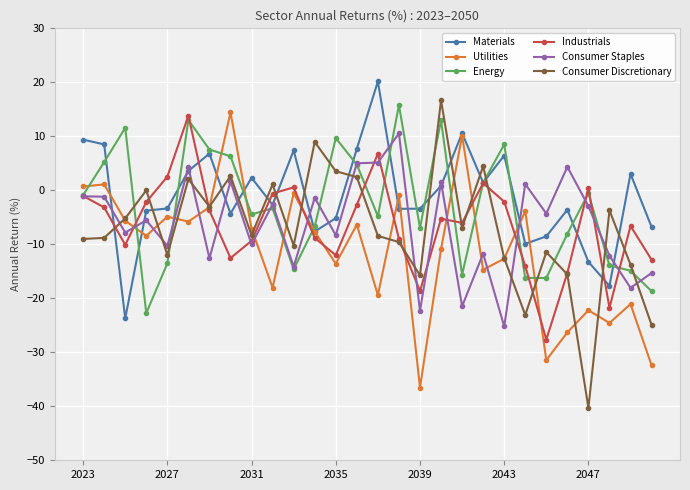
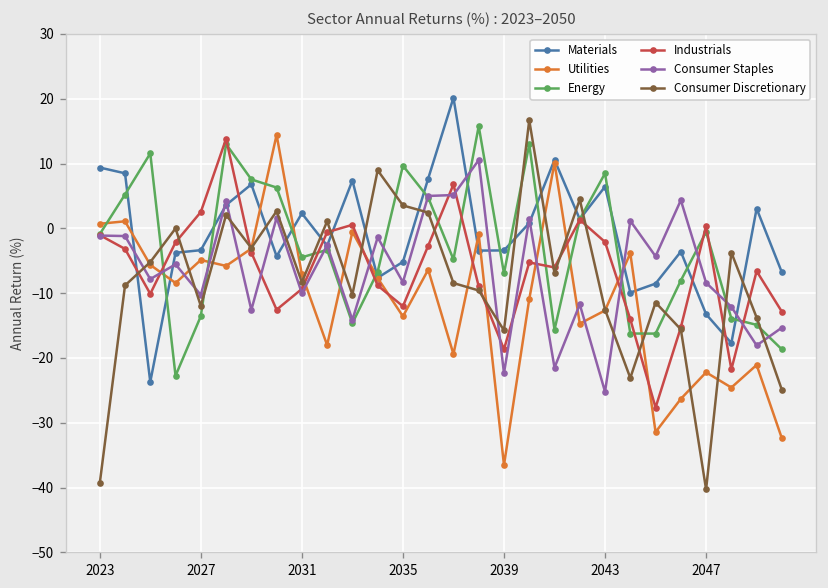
Consumer Discretionary, 2023: -9 -> -39
Consumer Staples, 2047: -3 -> -8
